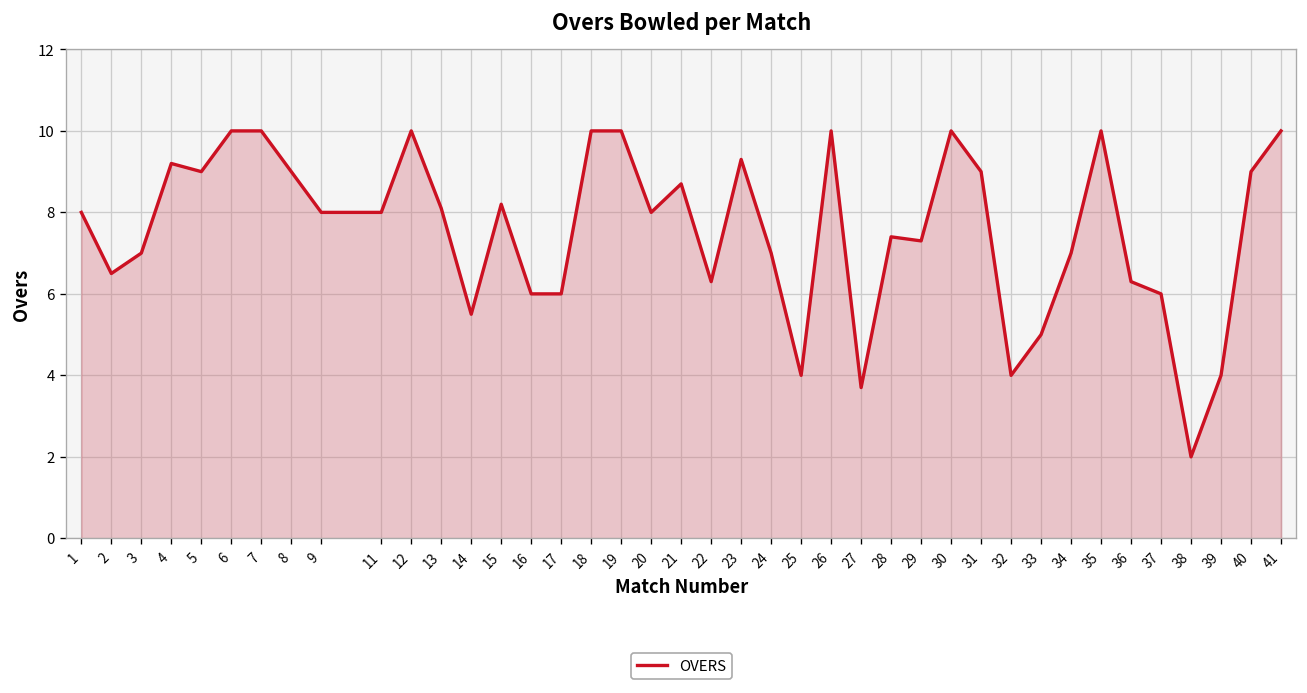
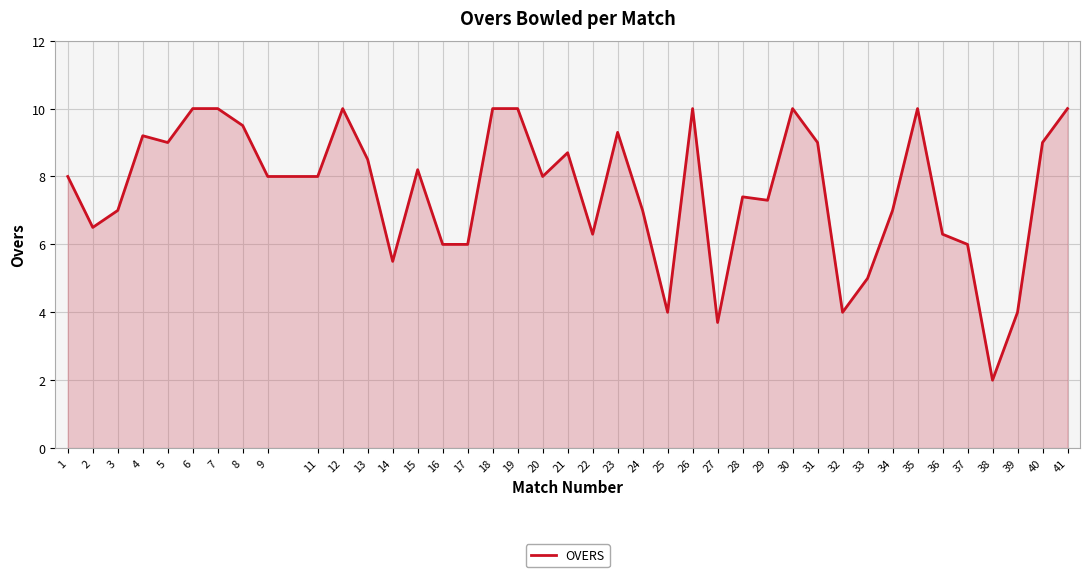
8: 9.0 -> 9.5
13: 8.1 -> 8.5
